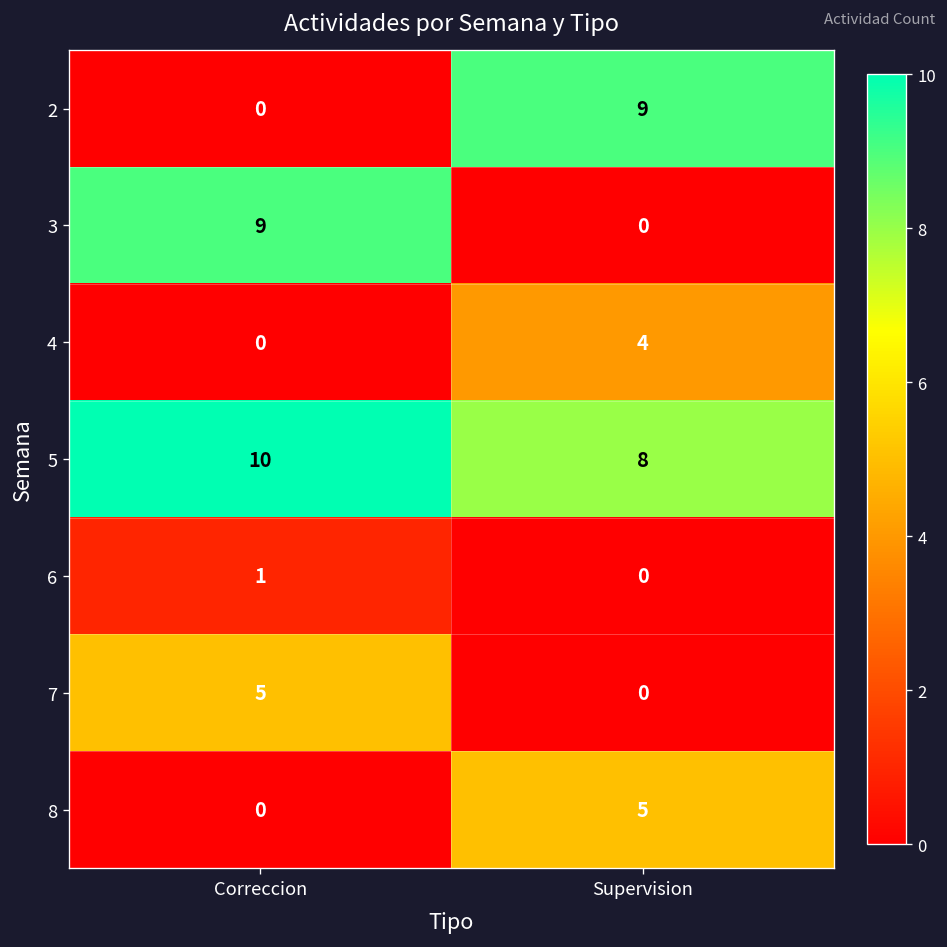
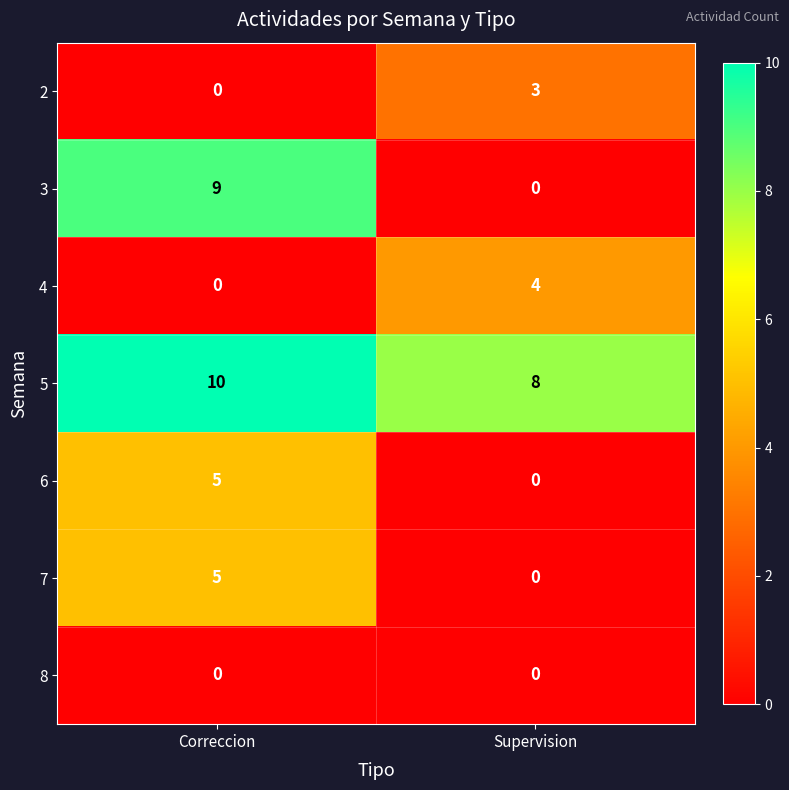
2, Supervision: 9 -> 3
6, Correccion: 1 -> 5
8, Supervision: 5 -> 0
